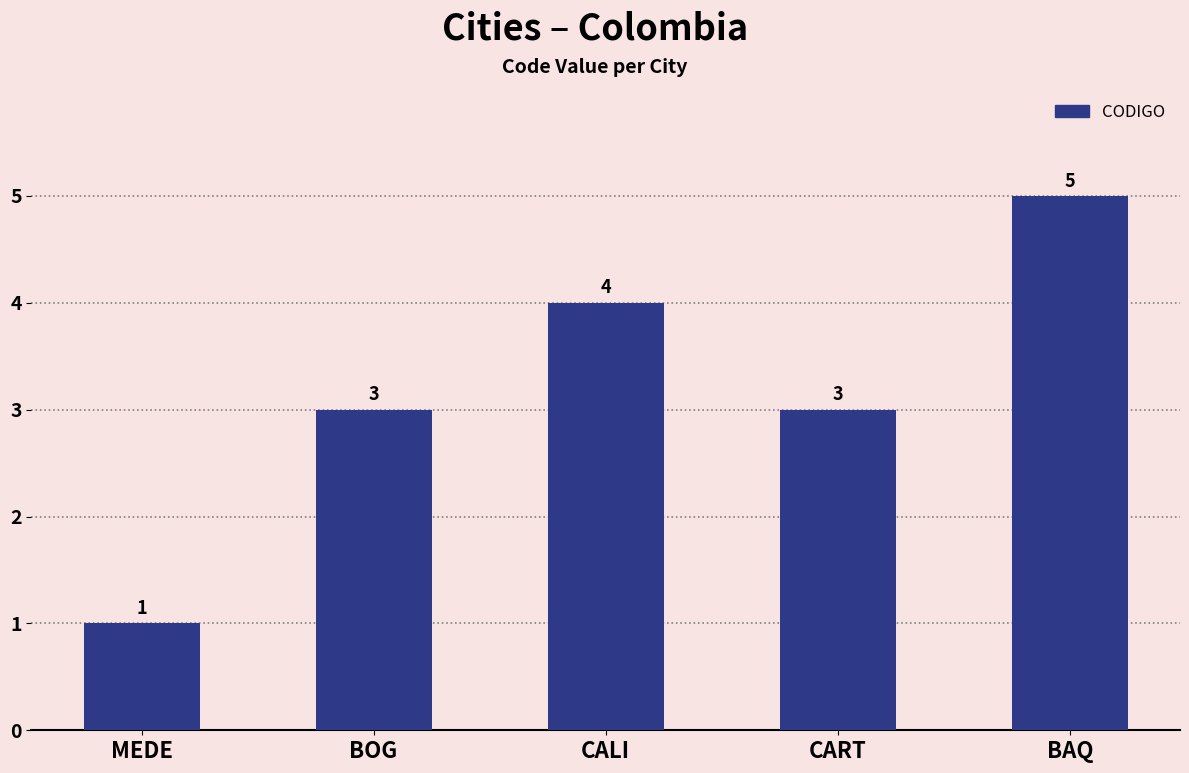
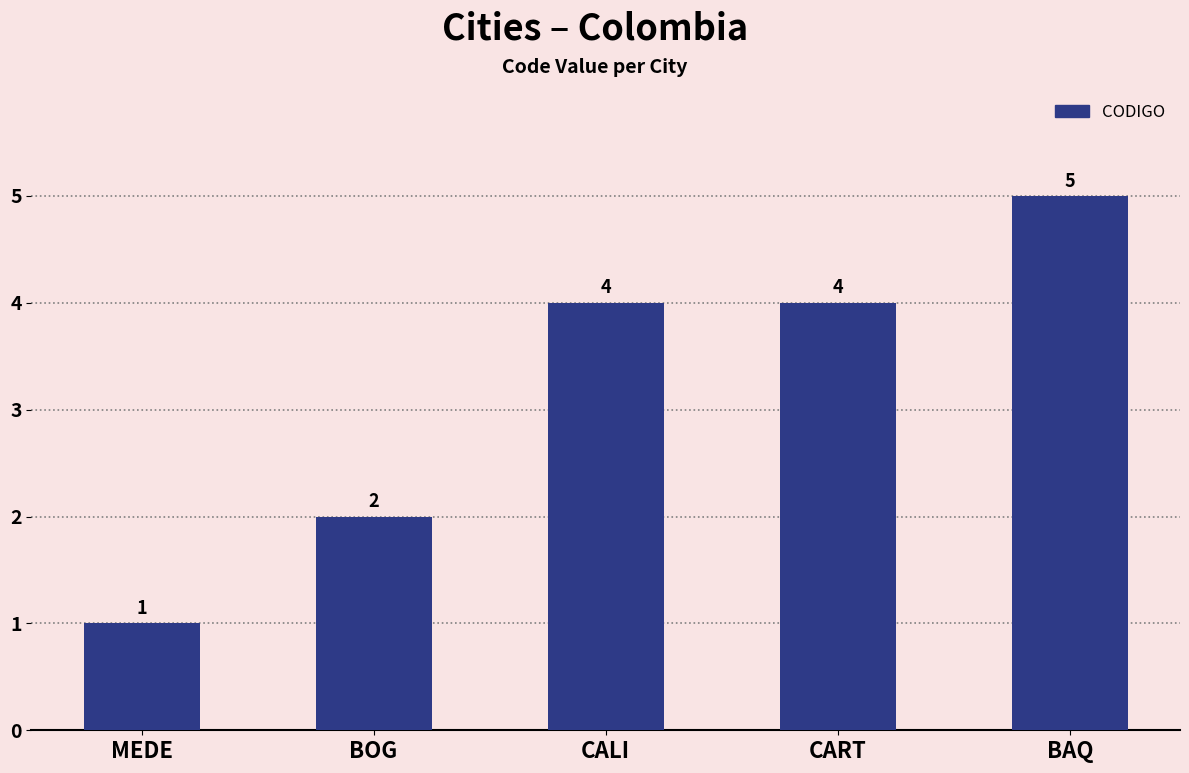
BOG: 3 -> 2
CART: 3 -> 4
